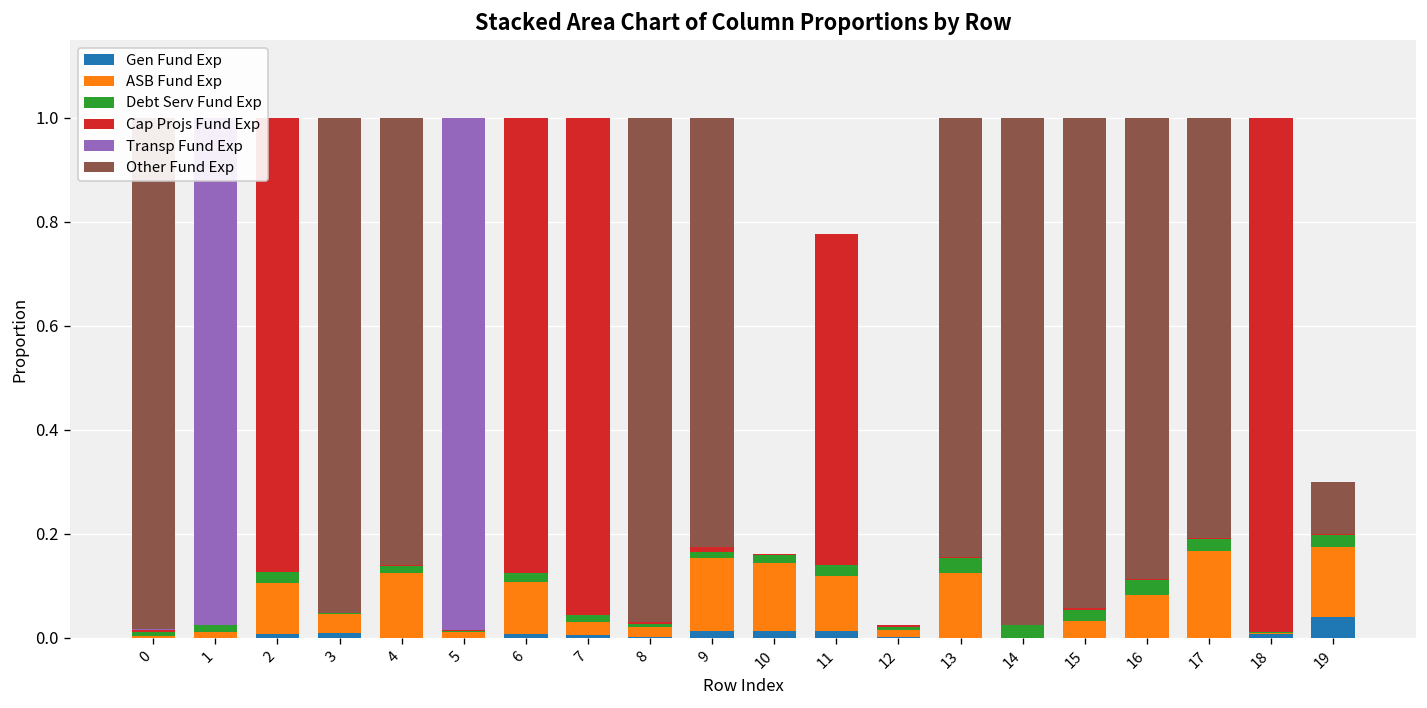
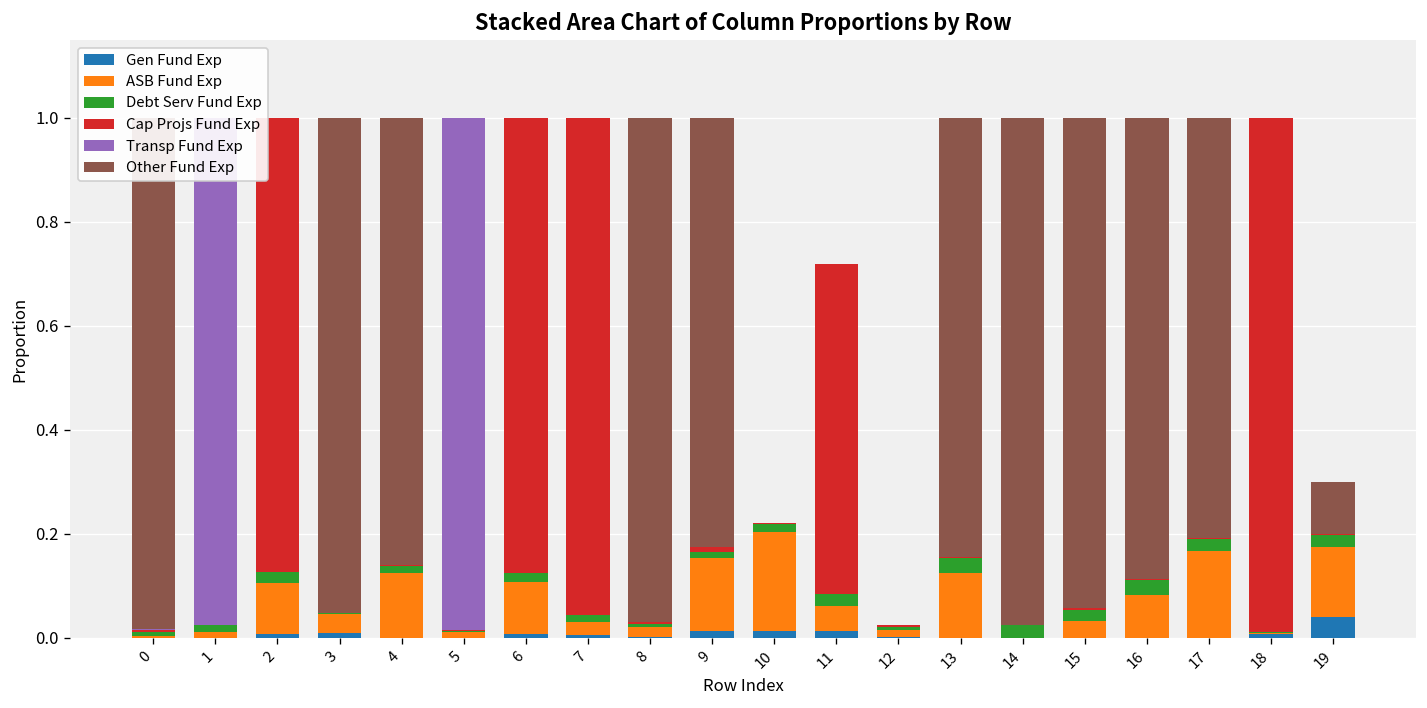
ASB Fund Exp, 10: 0.13 -> 0.19
ASB Fund Exp, 11: 0.11 -> 0.05
